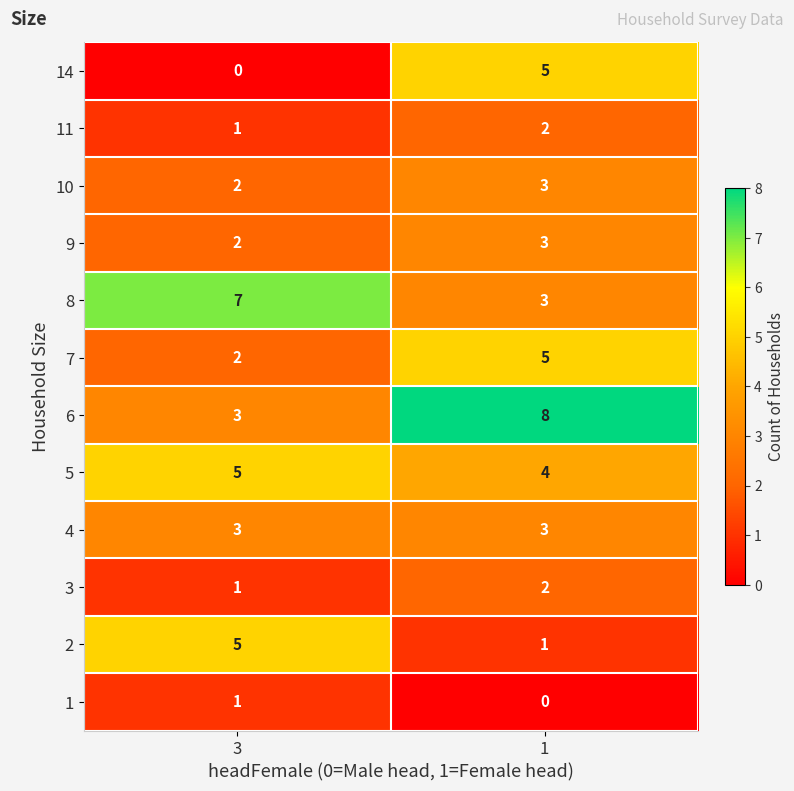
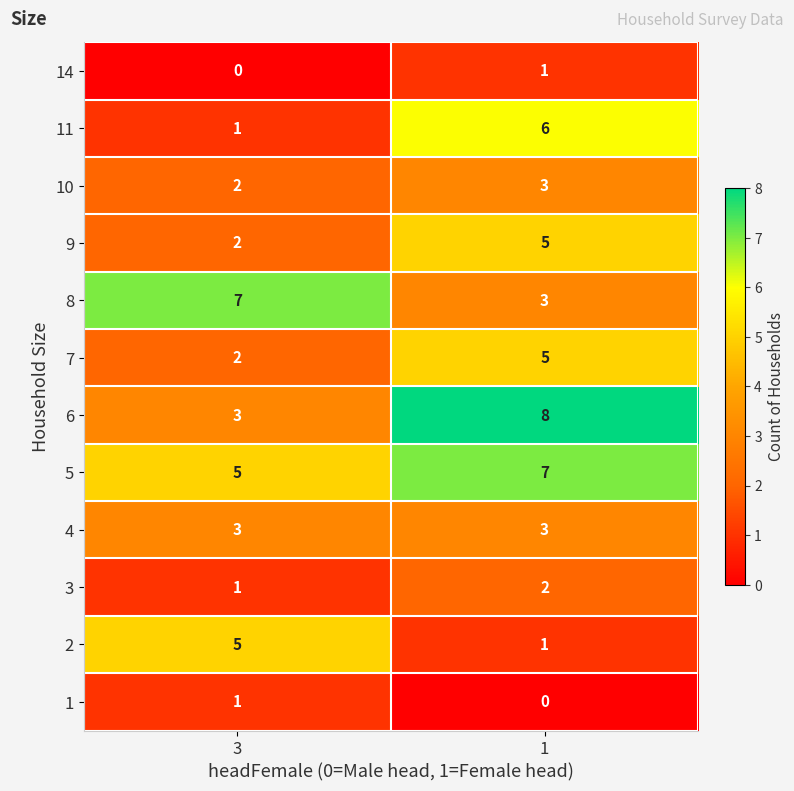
14, 1: 5 -> 1
11, 1: 2 -> 6
9, 1: 3 -> 5
5, 1: 4 -> 7
